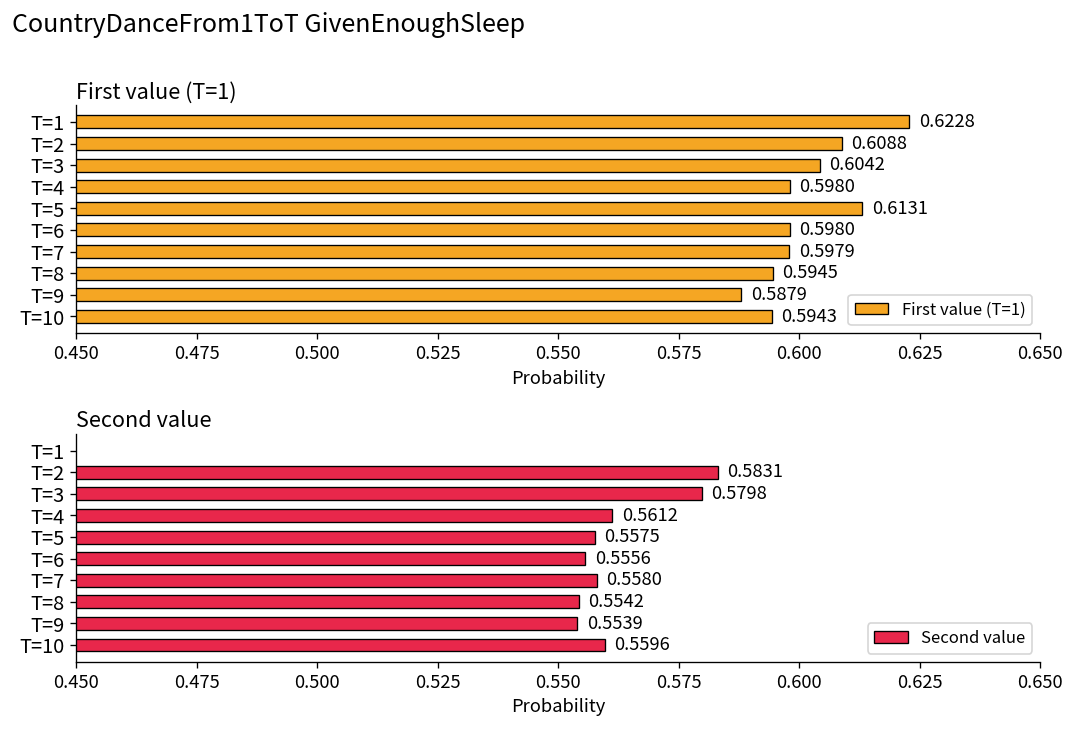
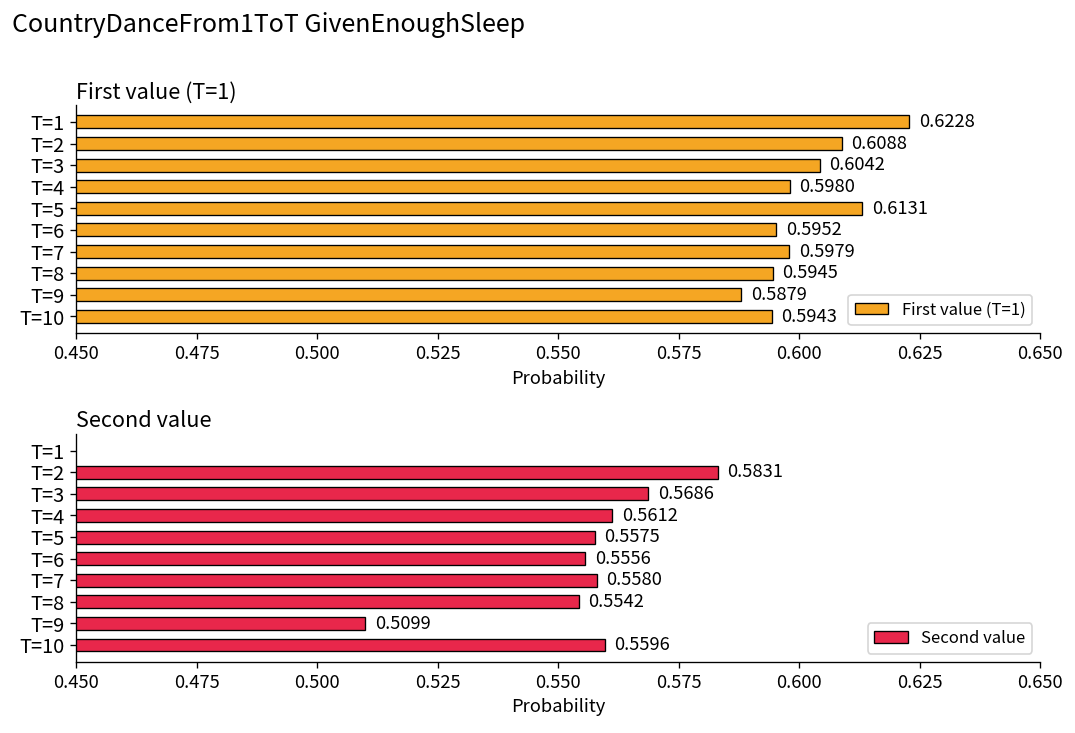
First value (T=1), T=6: 0.5980 -> 0.5952
Second value, T=3: 0.5798 -> 0.5686
Second value, T=9: 0.5539 -> 0.5099
